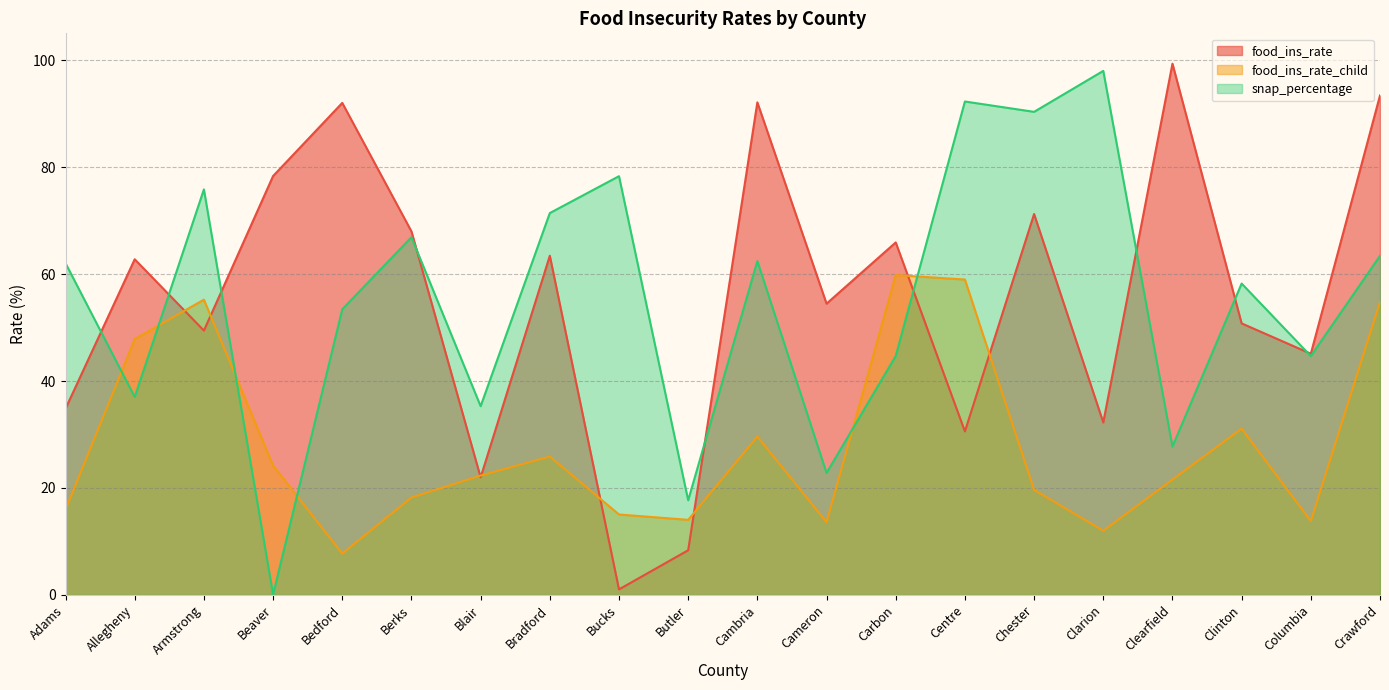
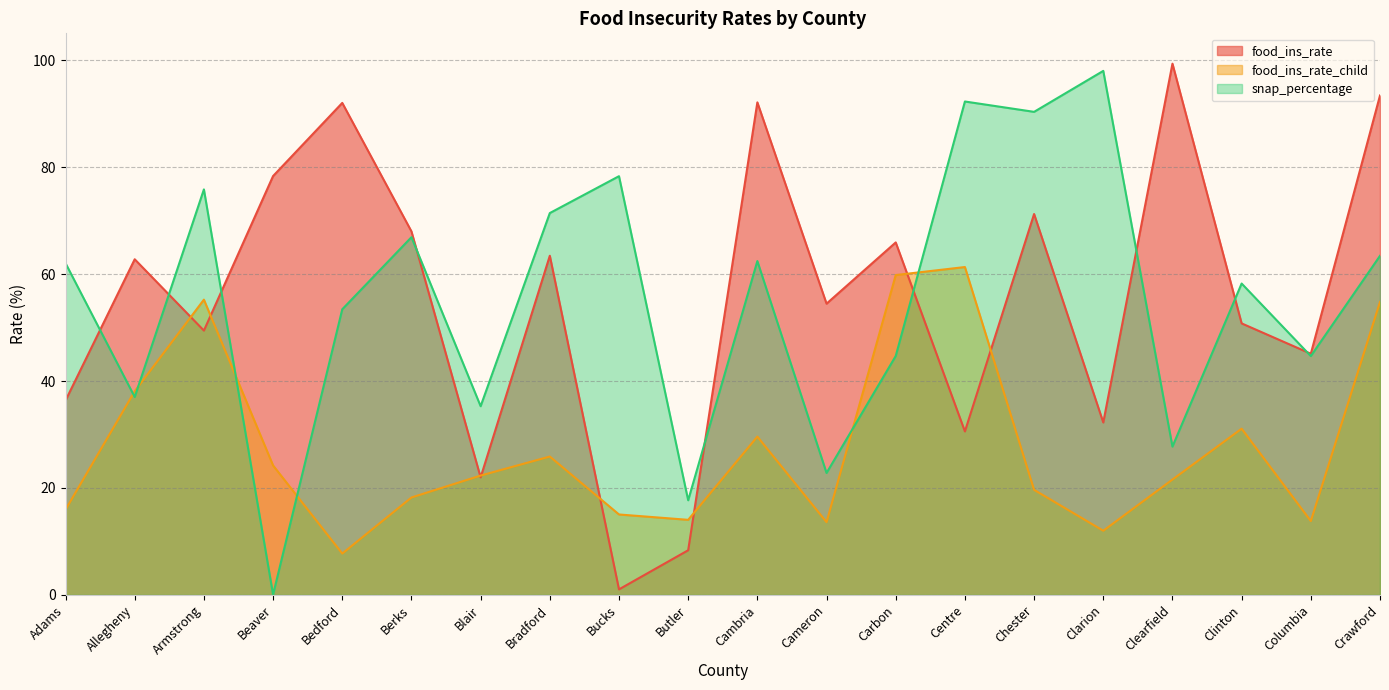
food_ins_rate, Adams: 35 -> 36
food_ins_rate_child, Allegheny: 48 -> 38
food_ins_rate_child, Centre: 59 -> 61
